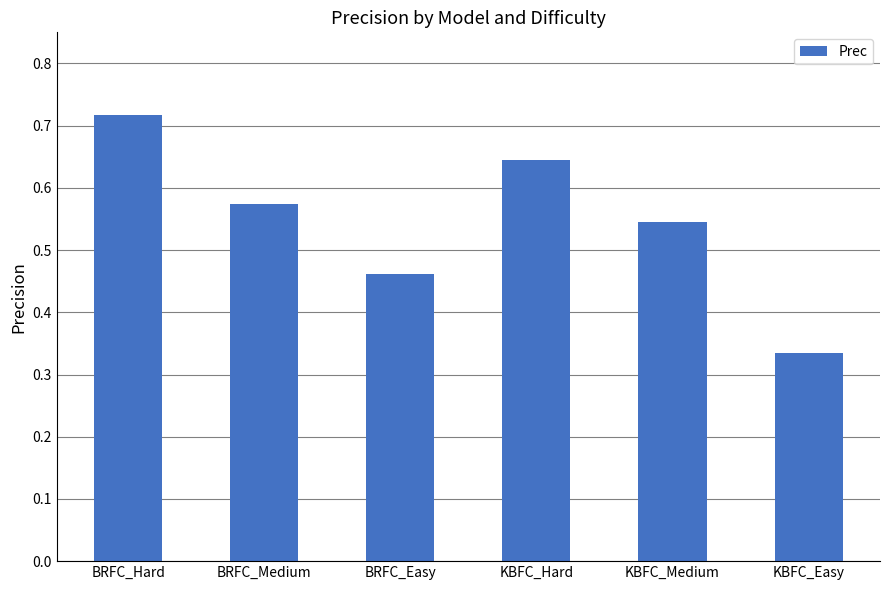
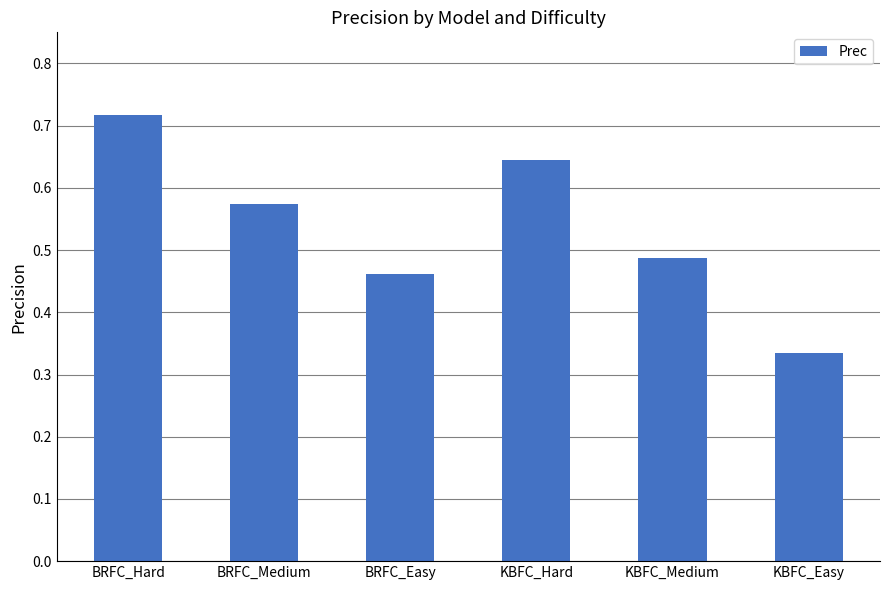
KBFC_Medium: 0.55 -> 0.49
